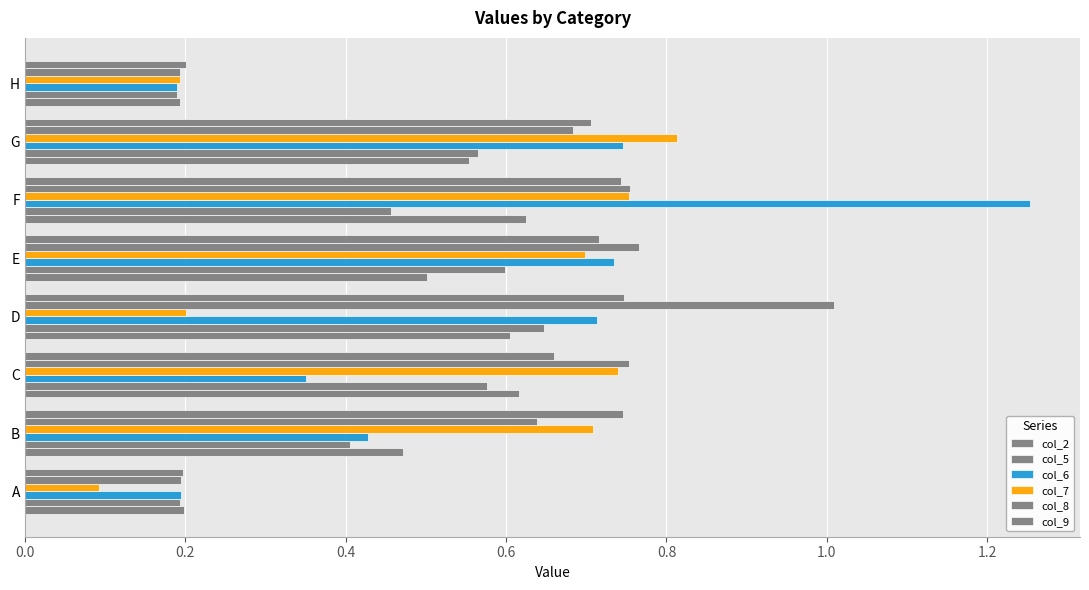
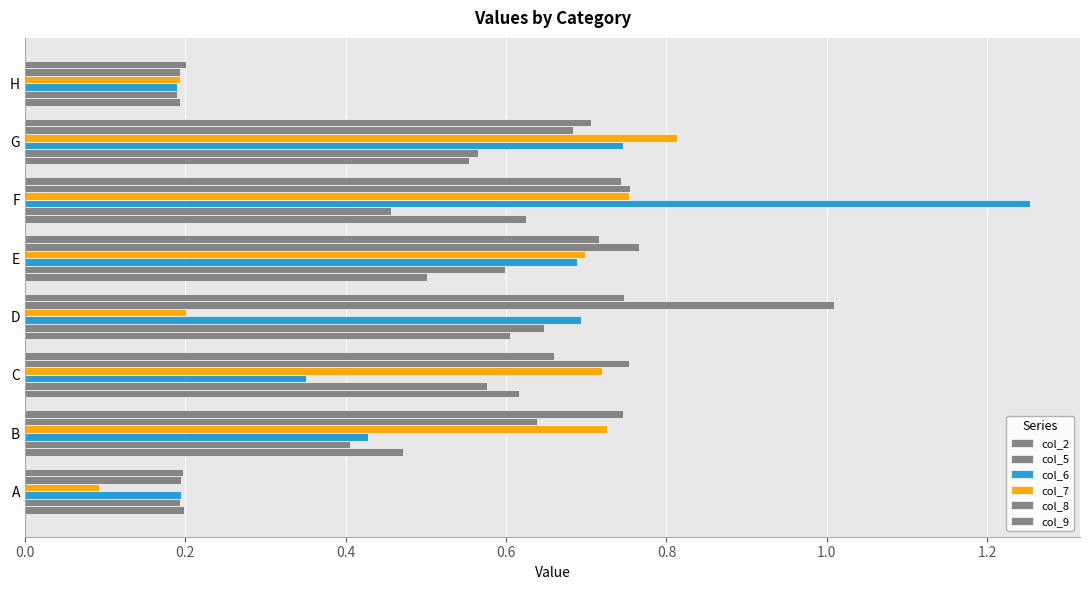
col_6, E: 0.73 -> 0.69
col_6, D: 0.71 -> 0.69
col_7, C: 0.74 -> 0.72
col_7, B: 0.71 -> 0.73
